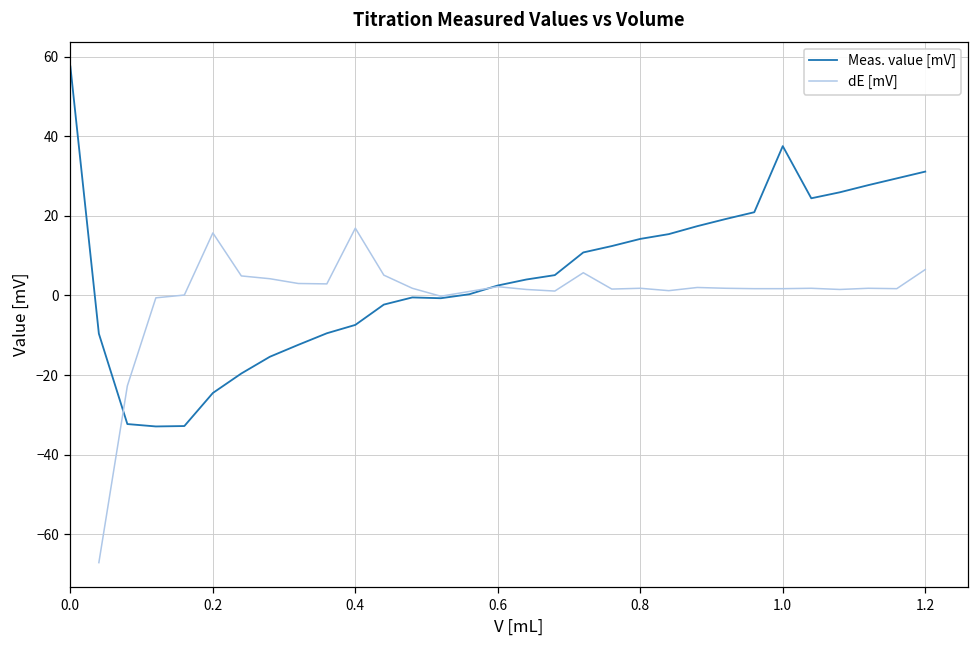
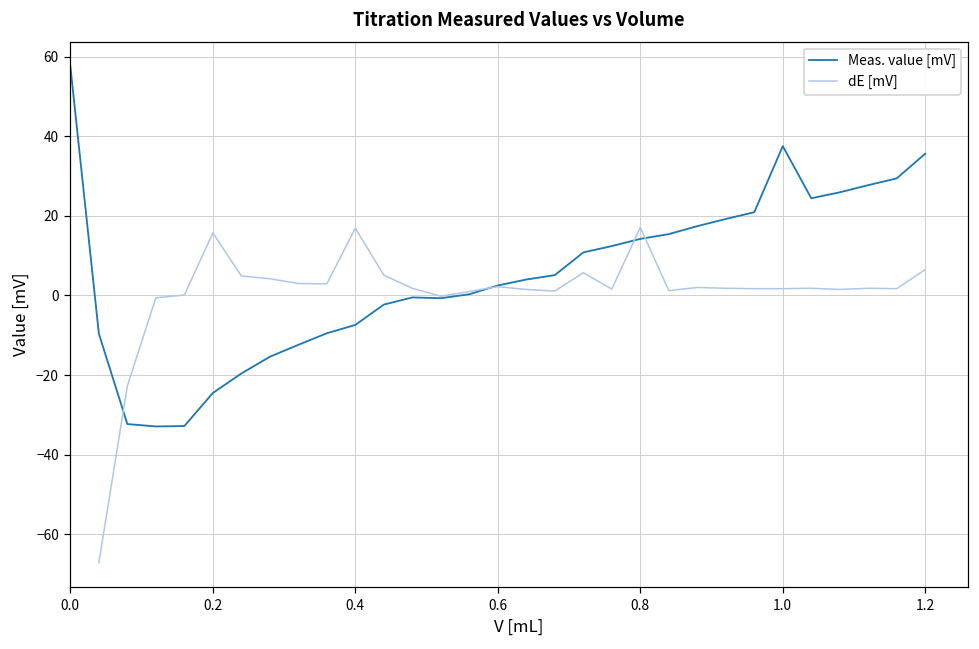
dE [mV], 0.8: 2 -> 17
Meas. value [mV], 1.2: 31 -> 36
